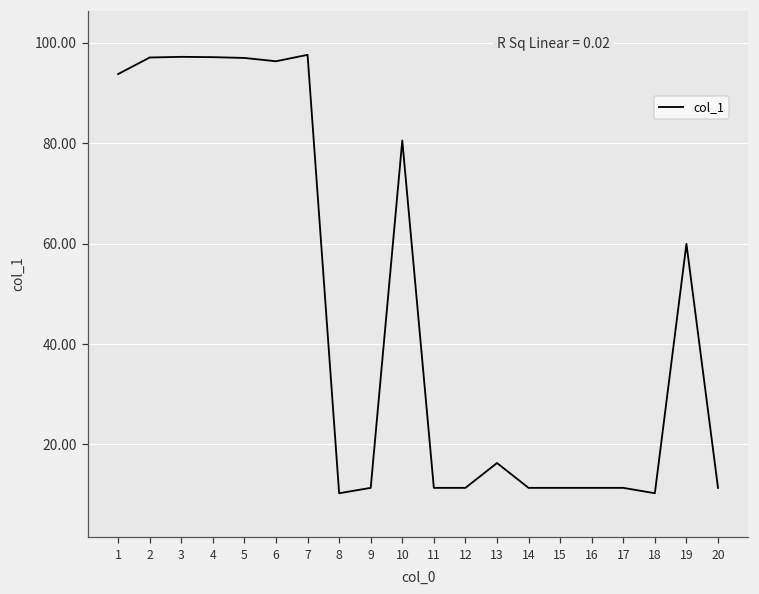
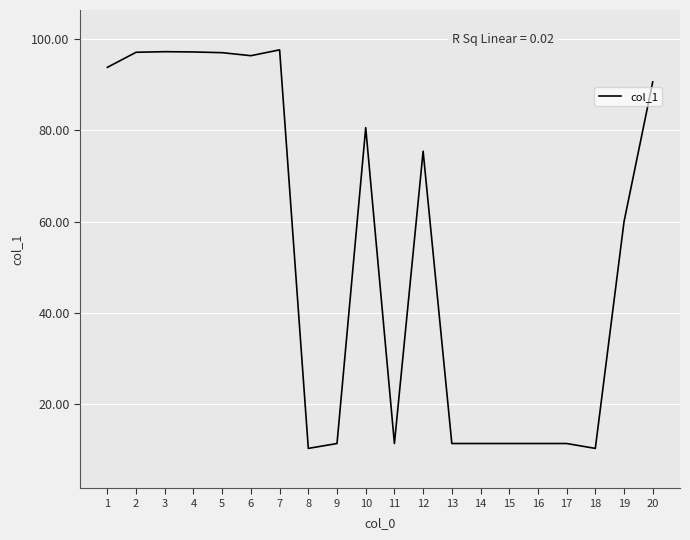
12: 11 -> 75
13: 16 -> 11
20: 11 -> 91
